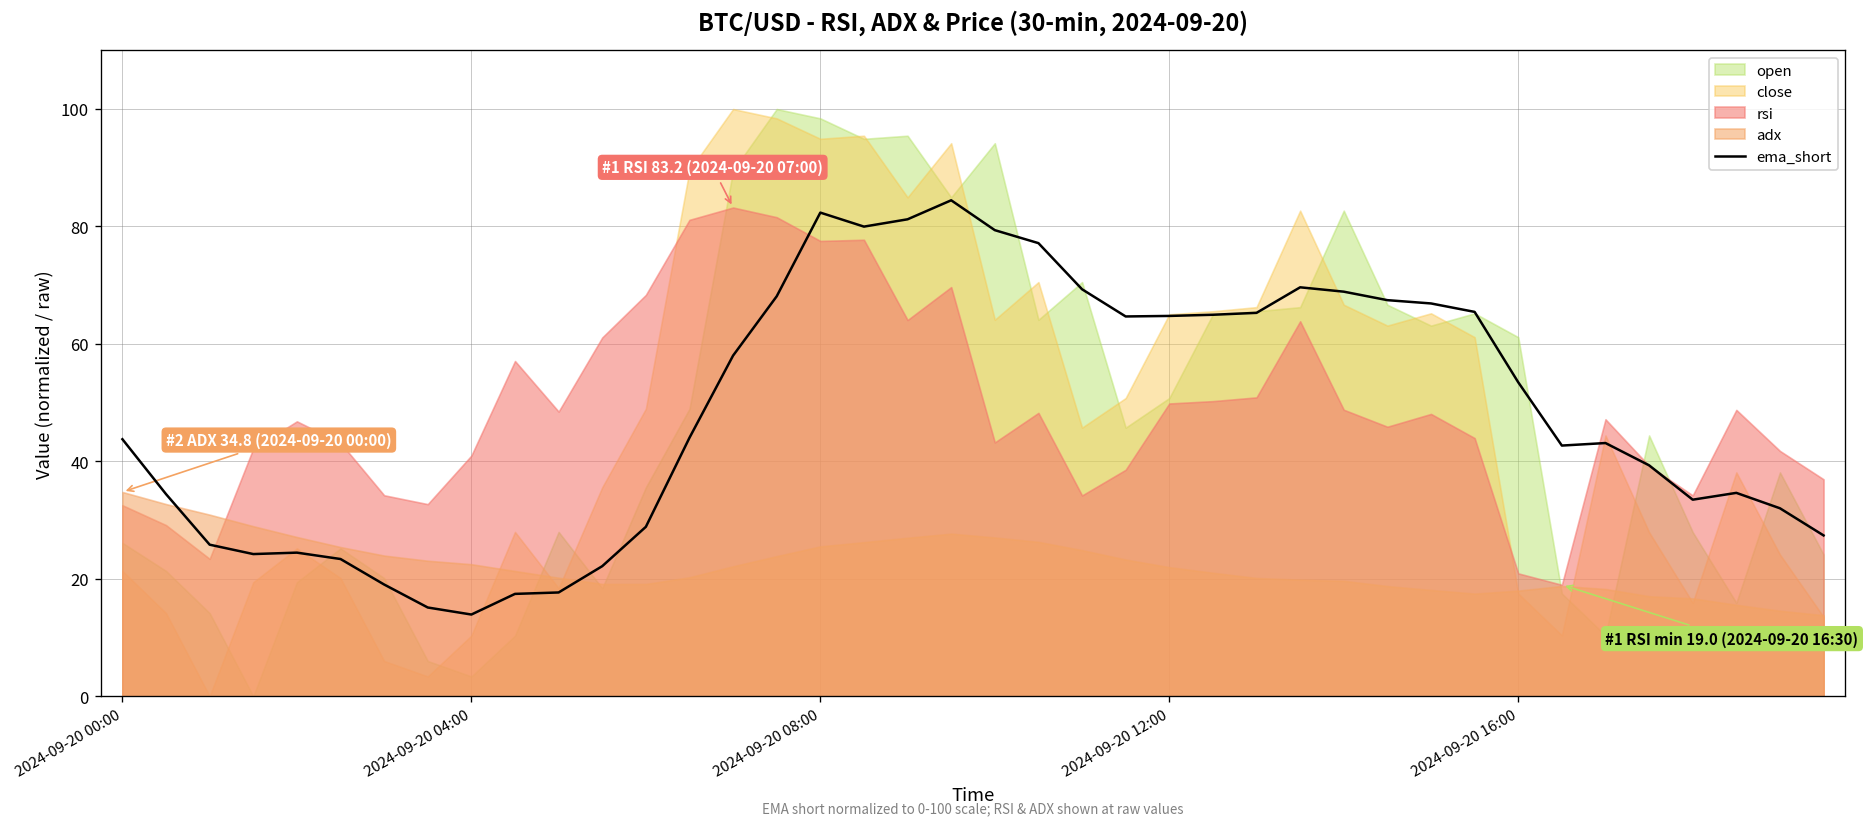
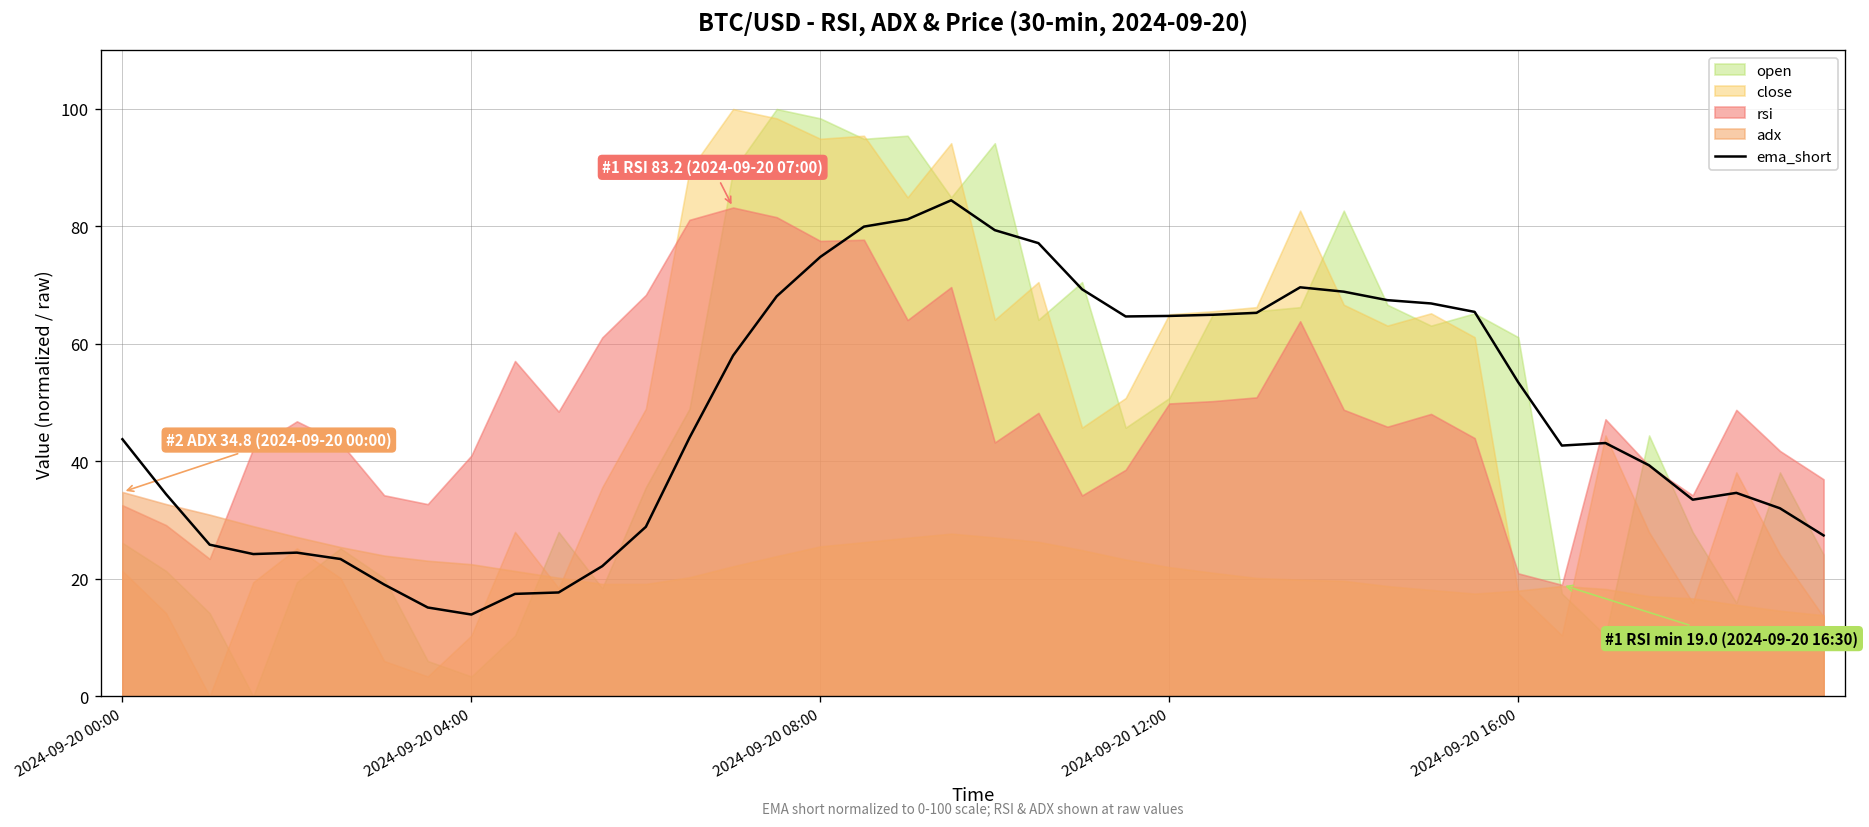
ema_short, 2024-09-20 08:00: 82 -> 75
